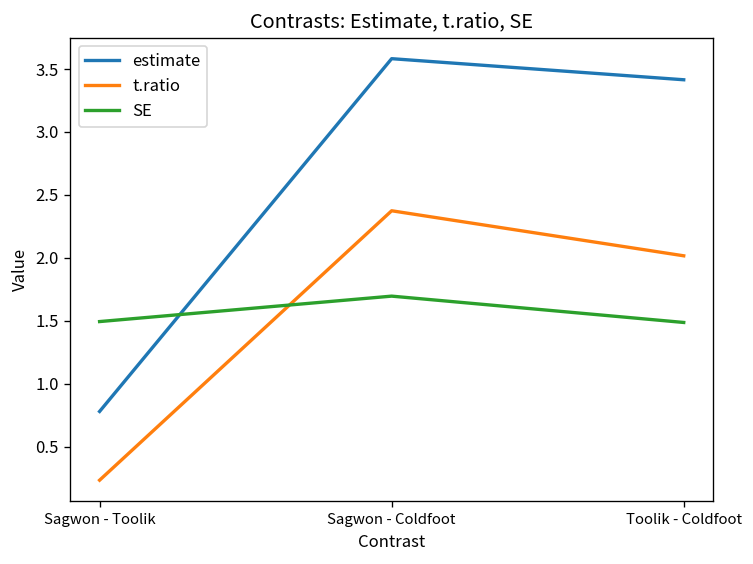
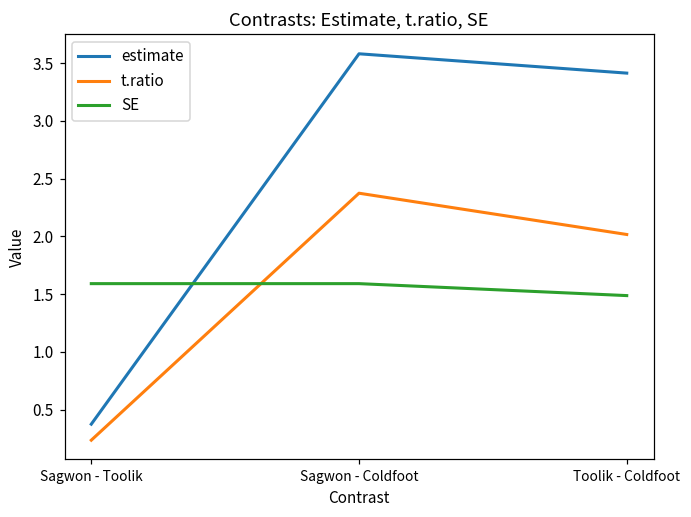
estimate, Sagwon - Toolik: 0.78 -> 0.37
SE, Sagwon - Toolik: 1.49 -> 1.59
SE, Sagwon - Coldfoot: 1.70 -> 1.59
